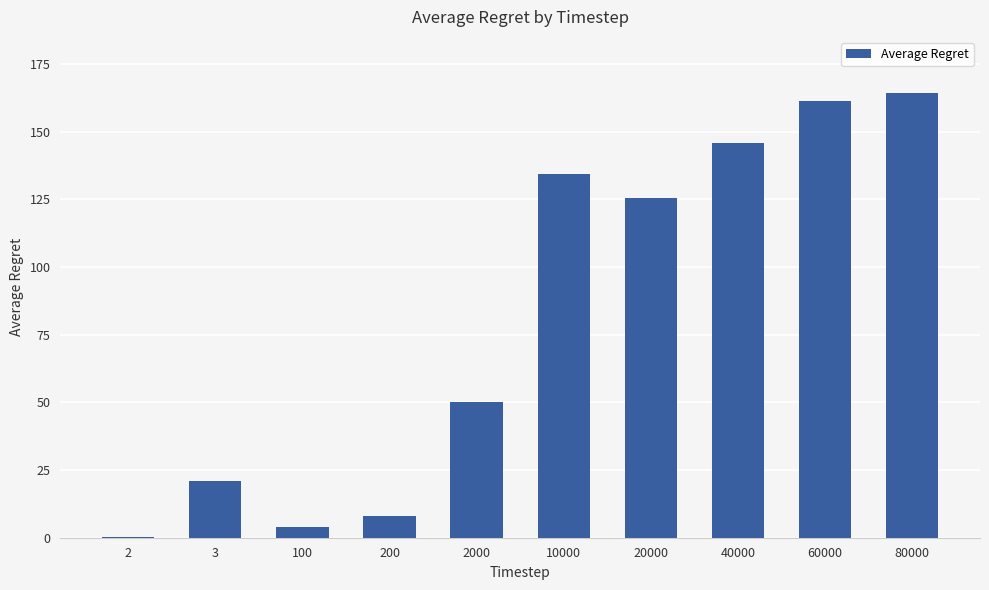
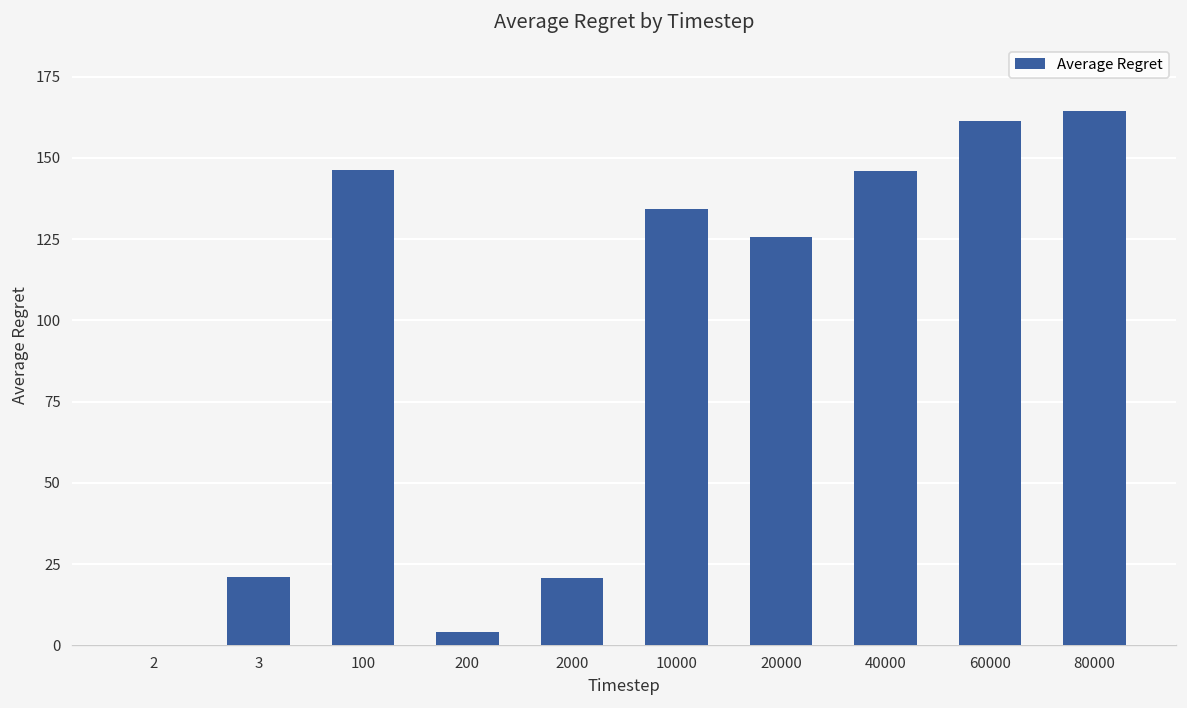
100: 4 -> 146
200: 8 -> 4
2000: 50 -> 21
